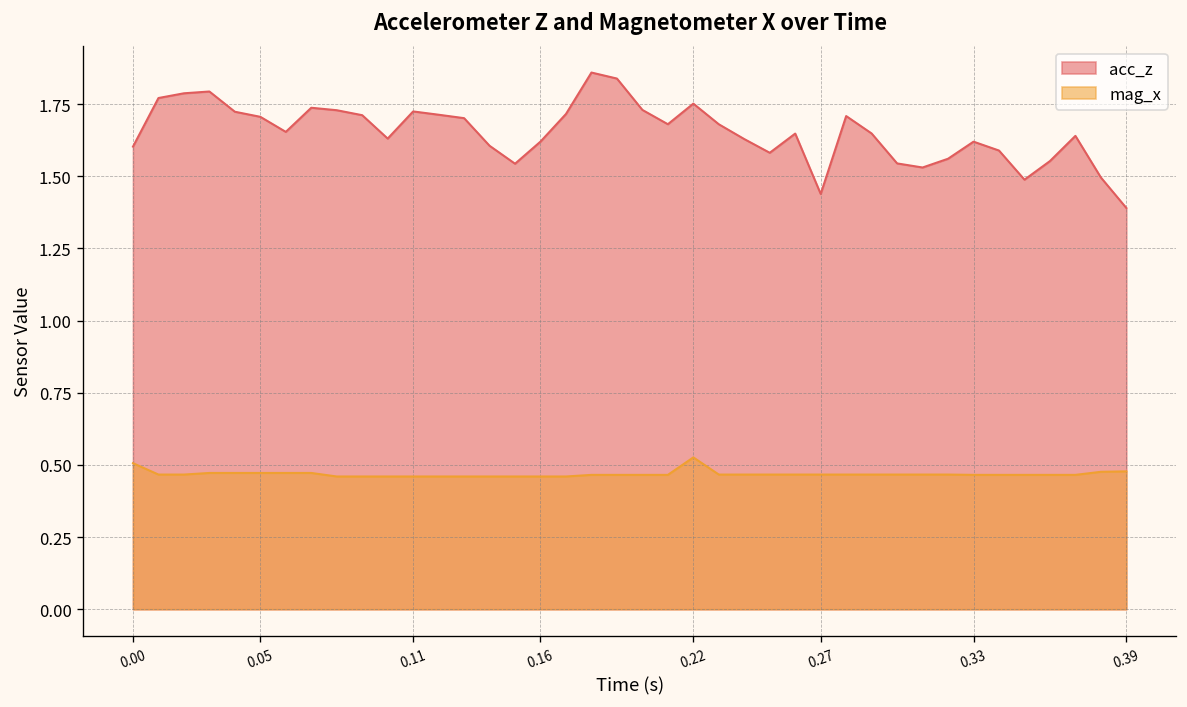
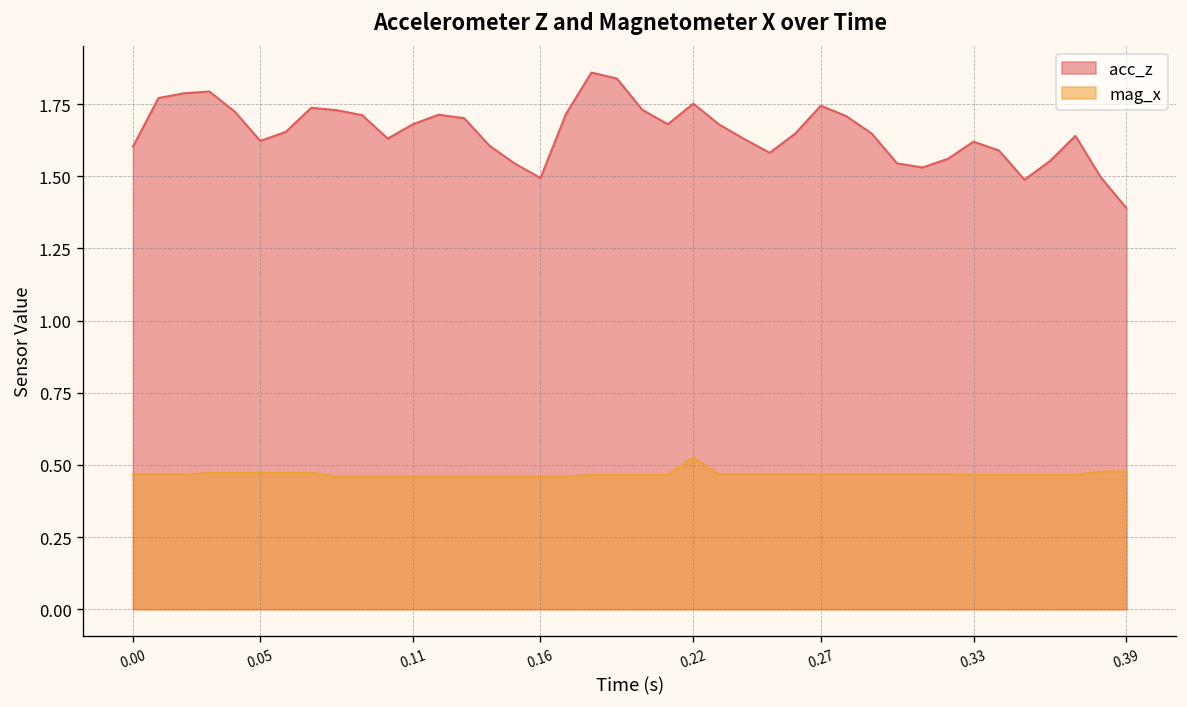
mag_x, 0.00: 0.51 -> 0.47
acc_z, 0.05: 1.71 -> 1.62
acc_z, 0.11: 1.72 -> 1.68
acc_z, 0.16: 1.62 -> 1.49
acc_z, 0.27: 1.44 -> 1.74
